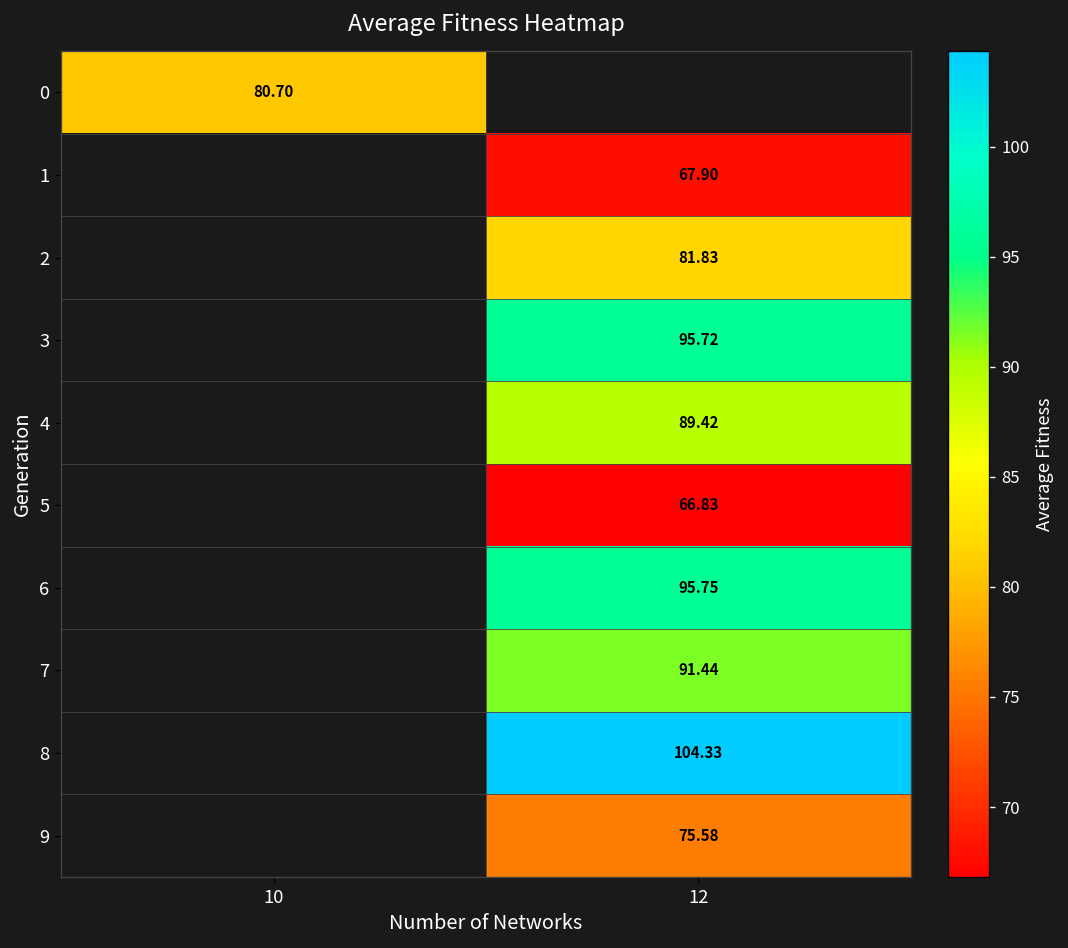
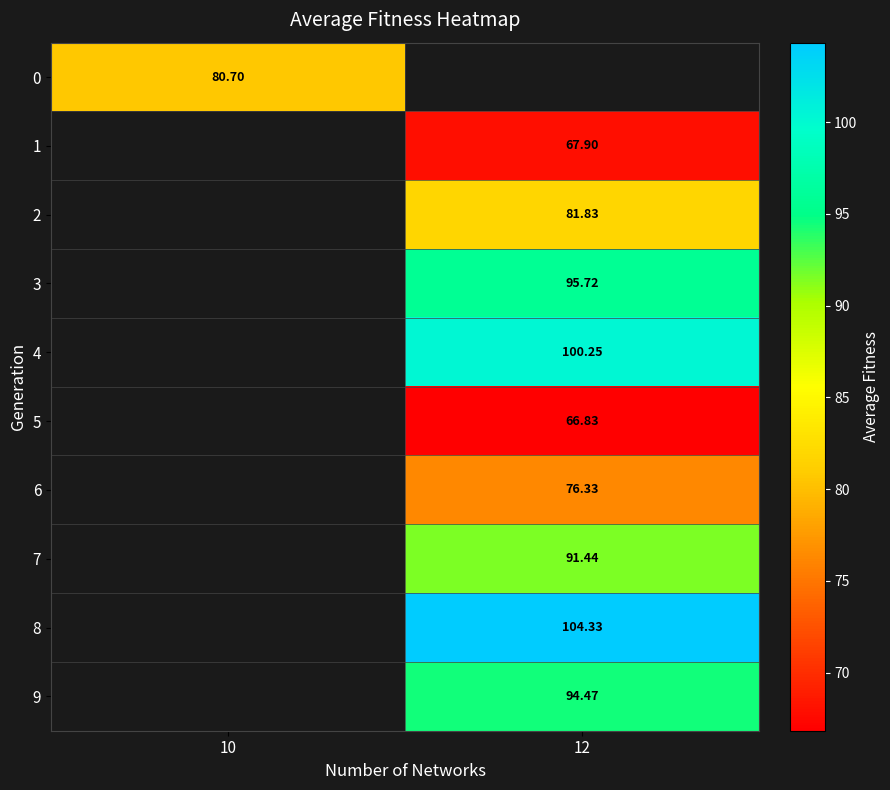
4, 12: 89.42 -> 100.25
6, 12: 95.75 -> 76.33
9, 12: 75.58 -> 94.47
